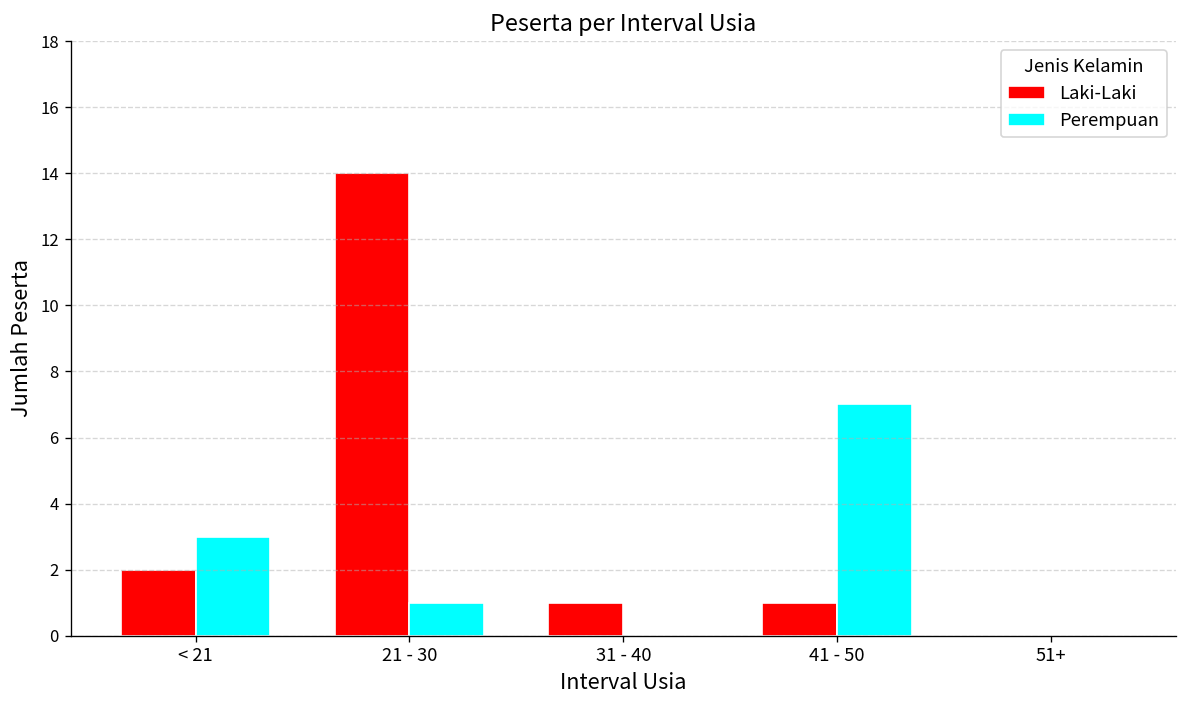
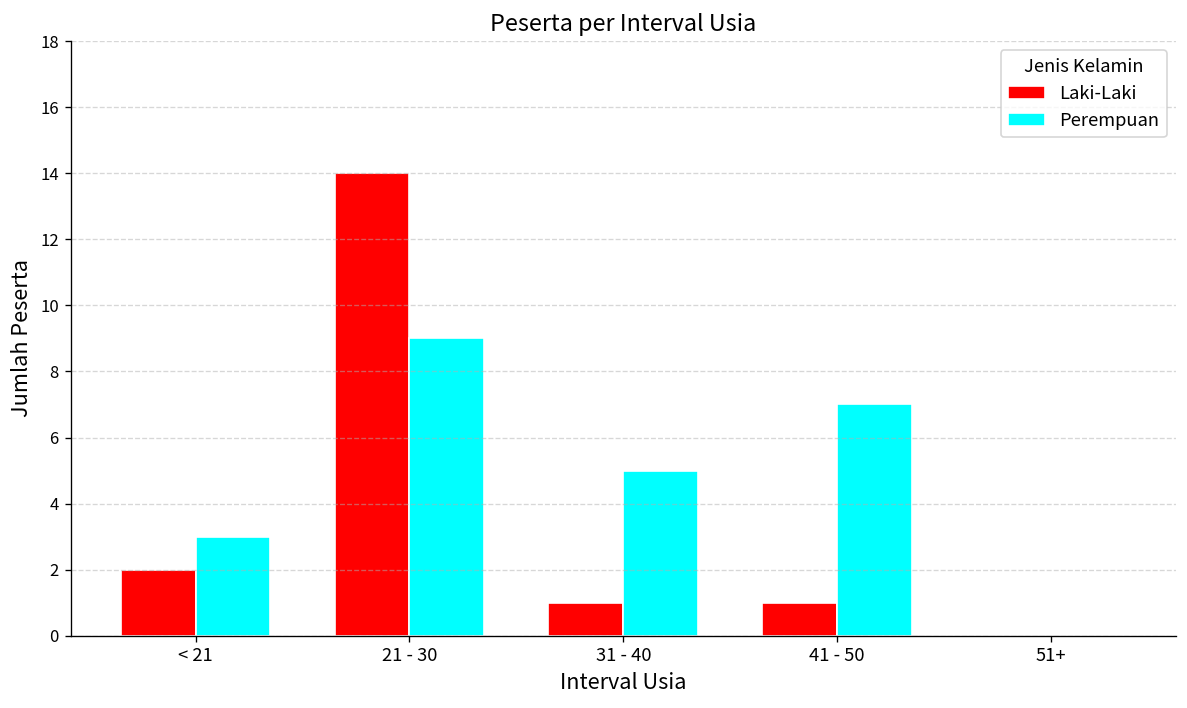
Perempuan, 21 - 30: 1 -> 9
Perempuan, 31 - 40: 0 -> 5
